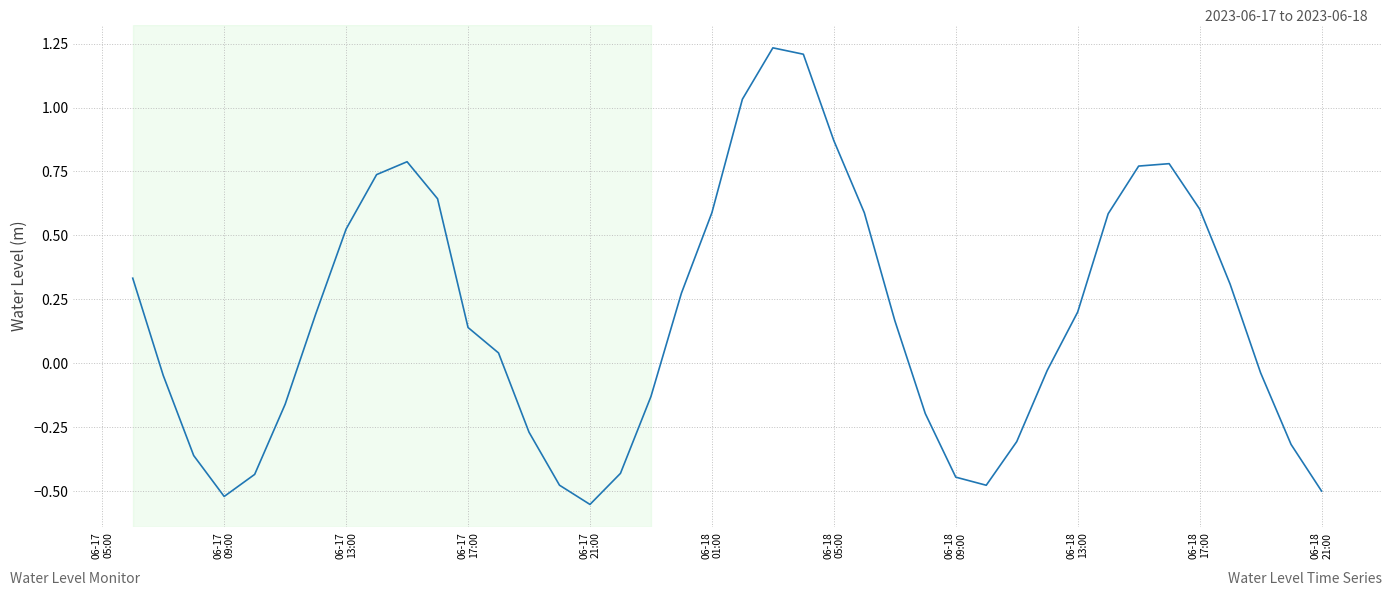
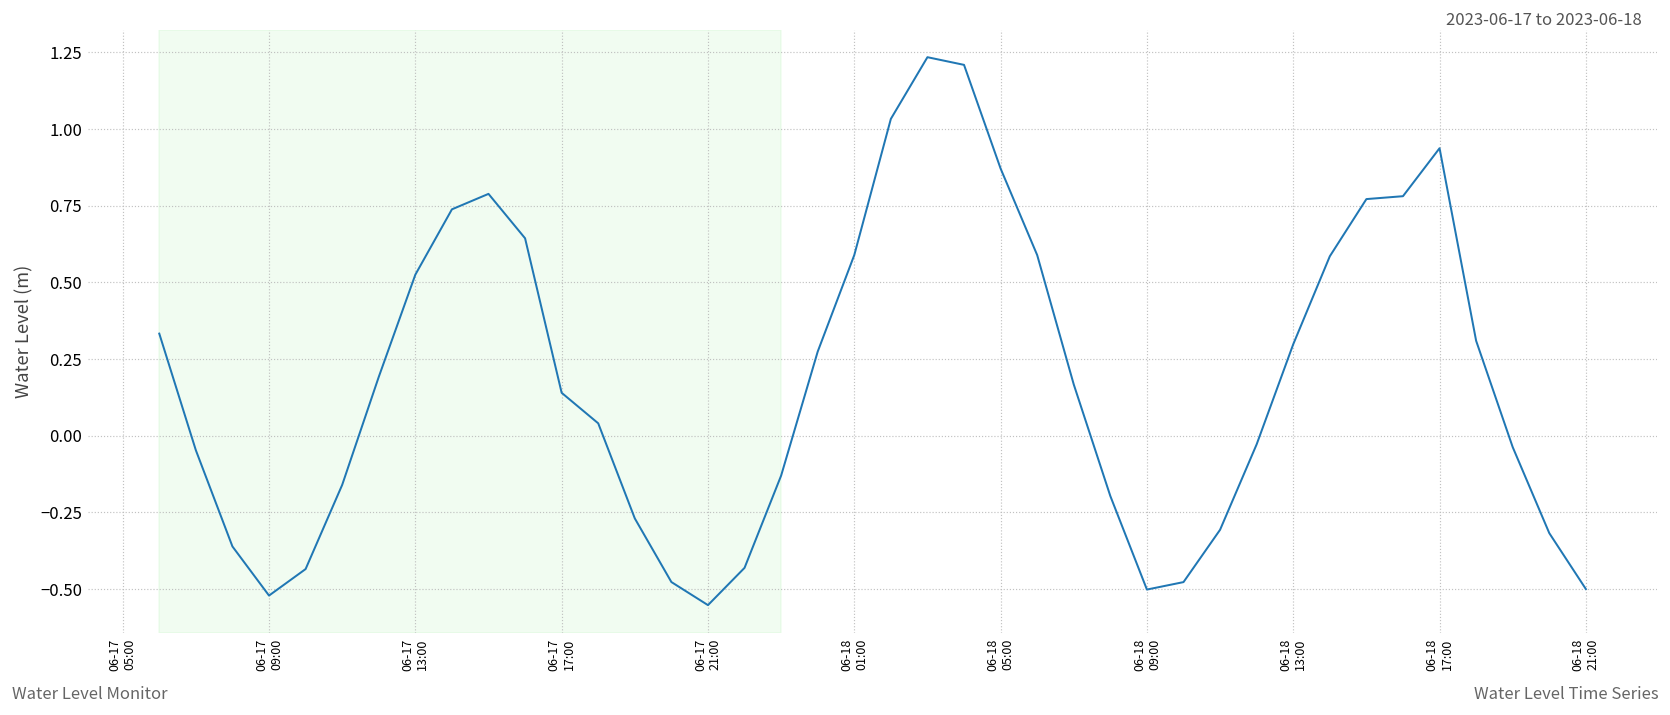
06-18 09:00: -0.45 -> -0.50
06-18 13:00: 0.20 -> 0.30
06-18 17:00: 0.60 -> 0.94
